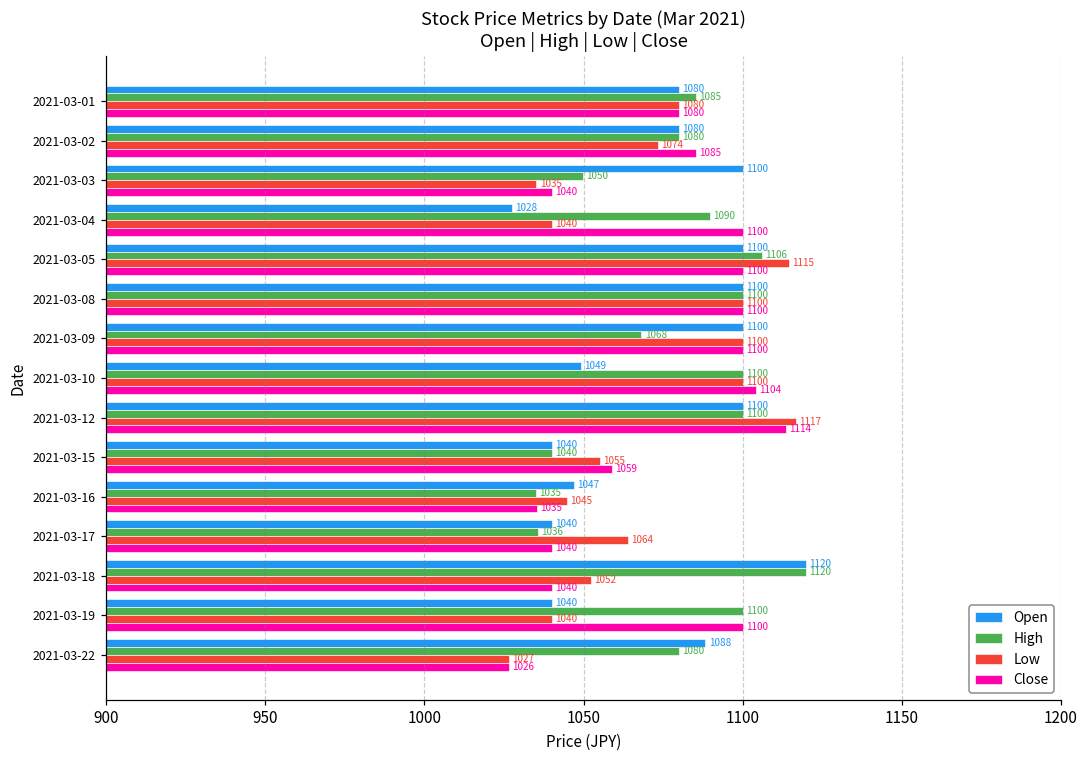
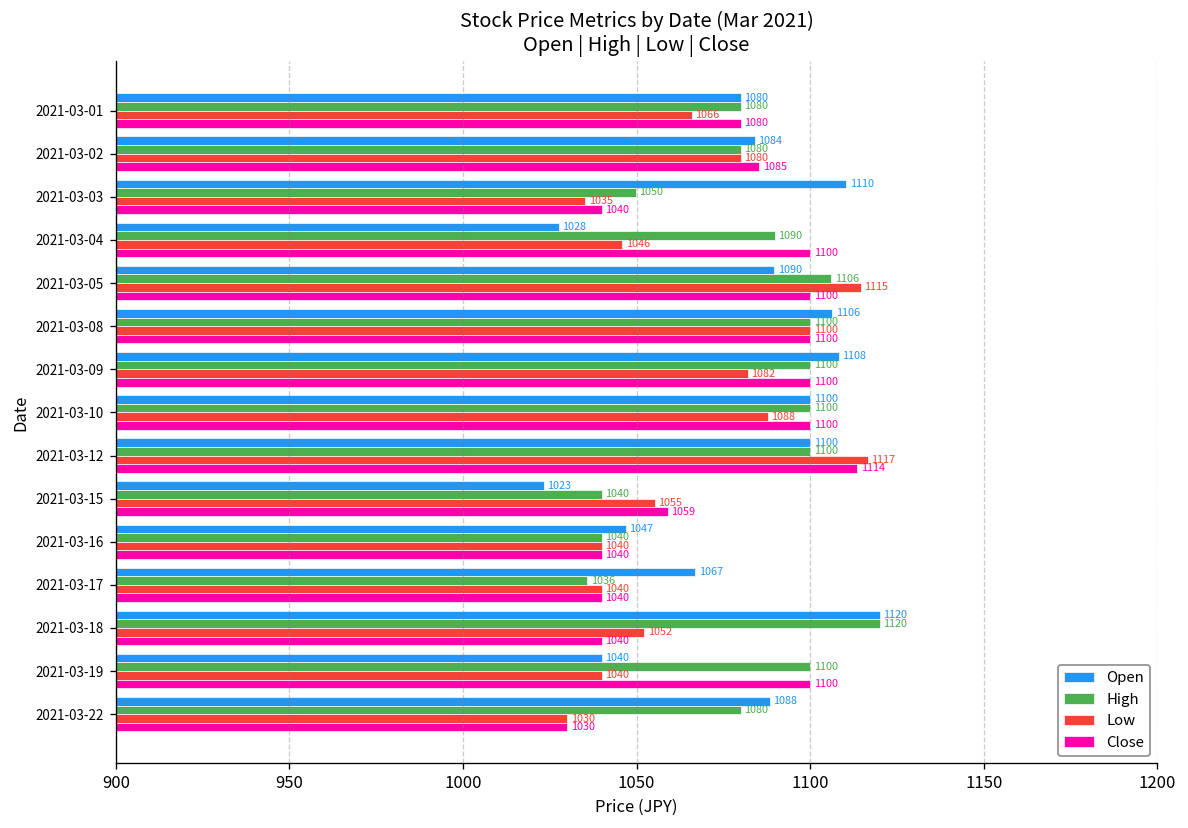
High, 2021-03-01: 1085 -> 1080
Low, 2021-03-01: 1080 -> 1066
Open, 2021-03-02: 1080 -> 1084
Low, 2021-03-02: 1074 -> 1080
Open, 2021-03-03: 1100 -> 1110
Low, 2021-03-04: 1040 -> 1046
Open, 2021-03-05: 1100 -> 1090
Open, 2021-03-08: 1100 -> 1106
Open, 2021-03-09: 1100 -> 1108
High, 2021-03-09: 1068 -> 1100
Low, 2021-03-09: 1100 -> 1082
Open, 2021-03-10: 1049 -> 1100
Low, 2021-03-10: 1100 -> 1088
Close, 2021-03-10: 1104 -> 1100
Open, 2021-03-15: 1040 -> 1023
High, 2021-03-16: 1035 -> 1040
Low, 2021-03-16: 1045 -> 1040
Close, 2021-03-16: 1035 -> 1040
Open, 2021-03-17: 1040 -> 1067
Low, 2021-03-17: 1064 -> 1040
Low, 2021-03-22: 1027 -> 1030
Close, 2021-03-22: 1026 -> 1030
